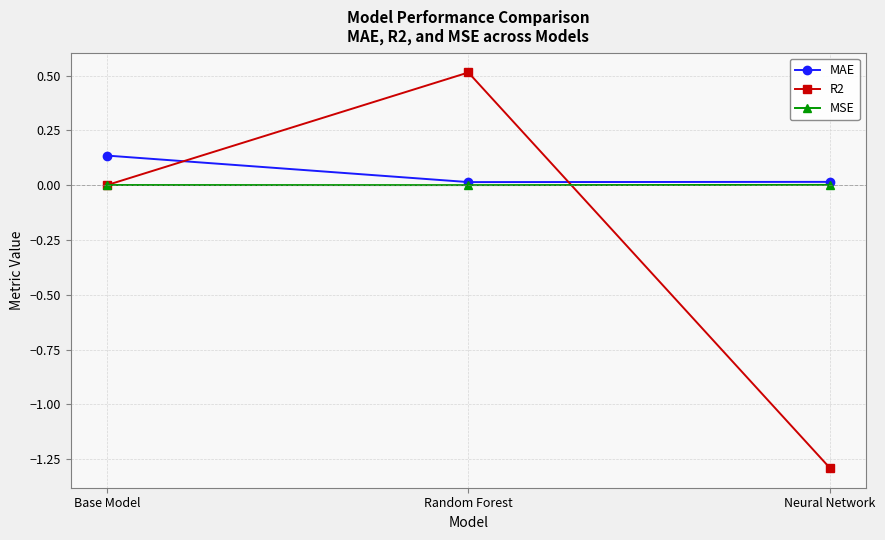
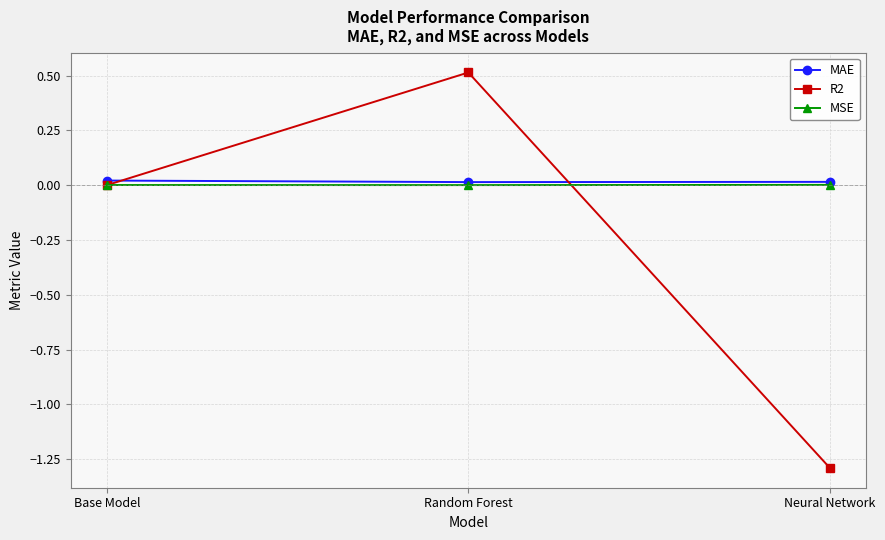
MAE, Base Model: 0.14 -> 0.02
